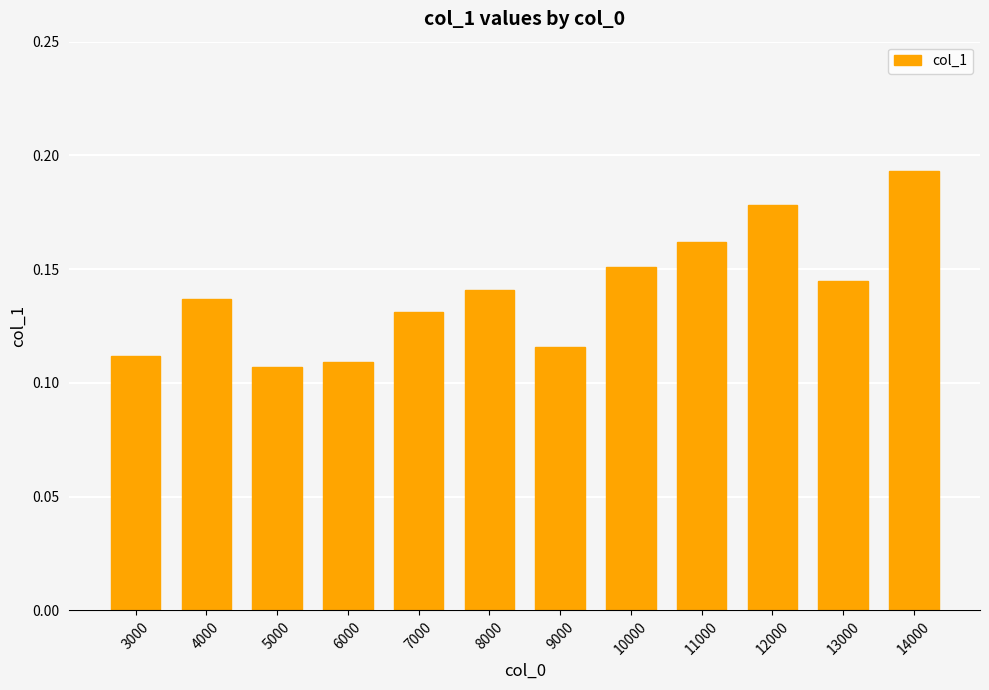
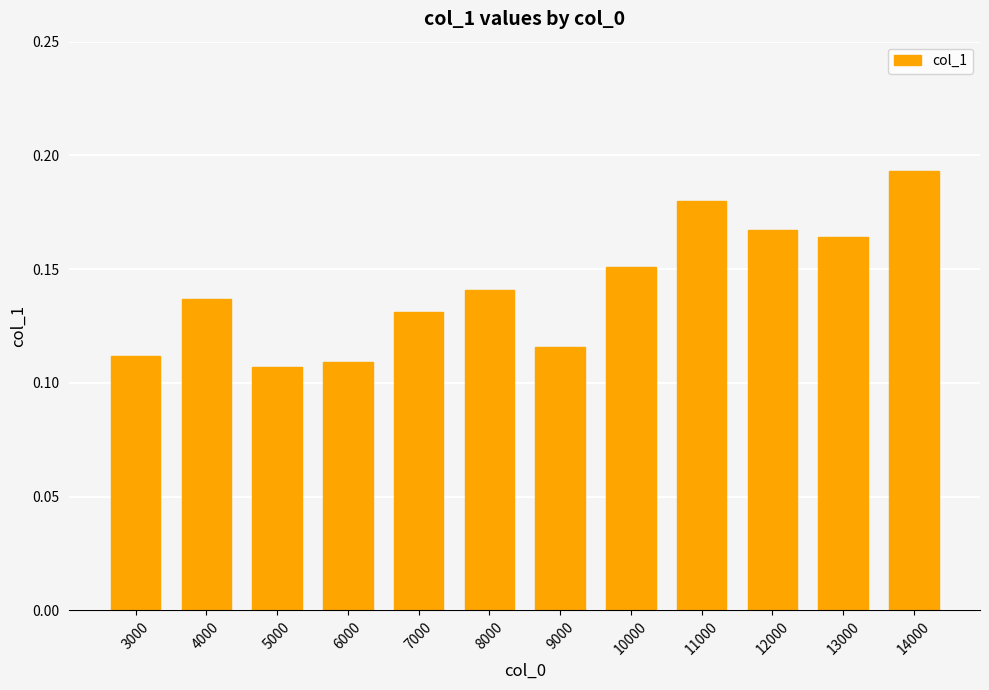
11000: 0.162 -> 0.180
12000: 0.178 -> 0.167
13000: 0.145 -> 0.164
